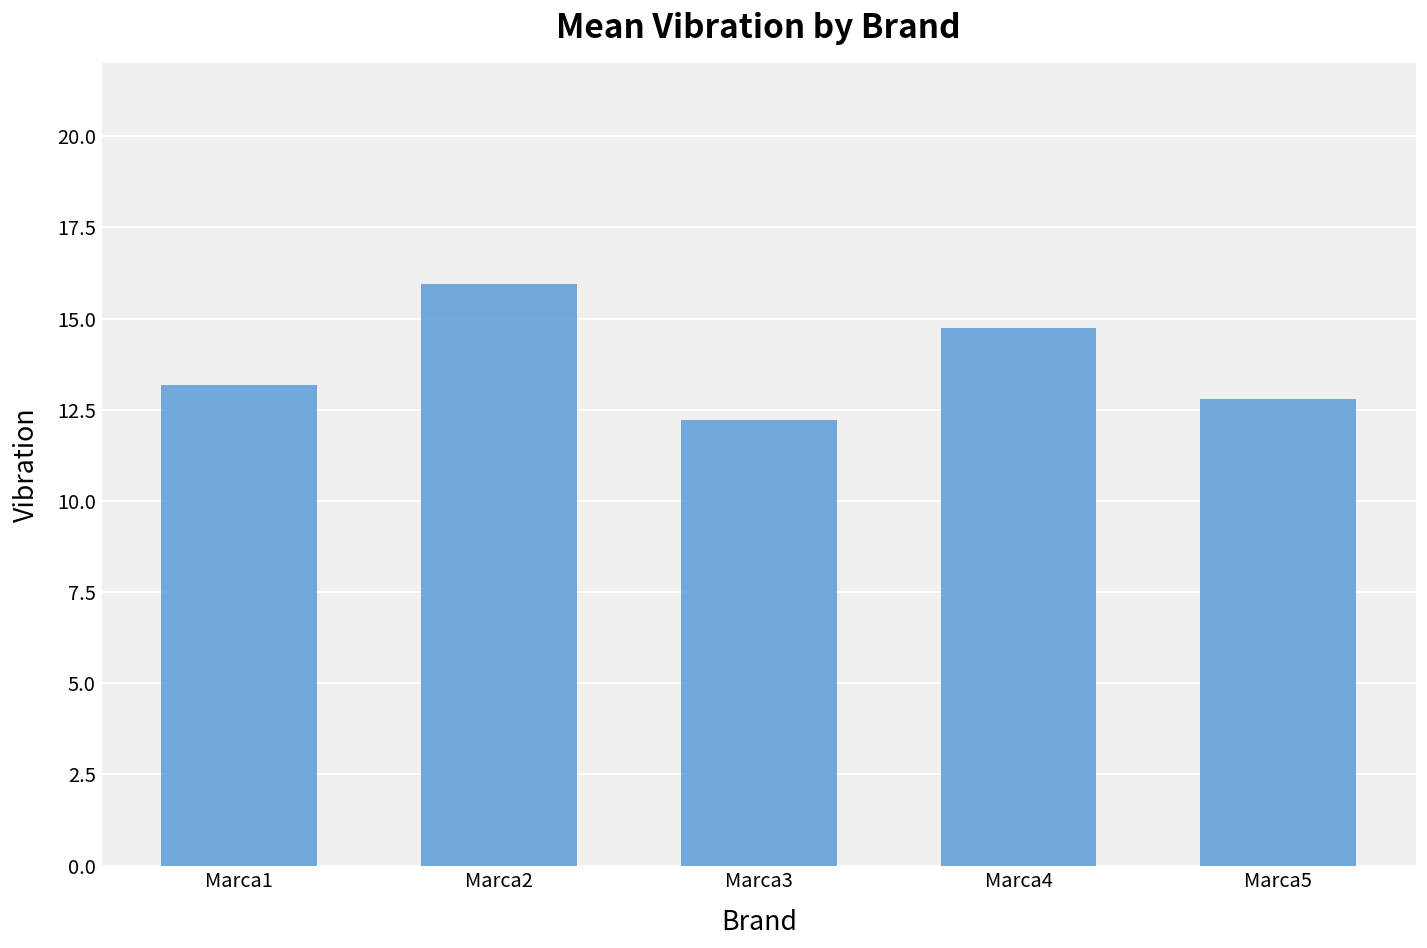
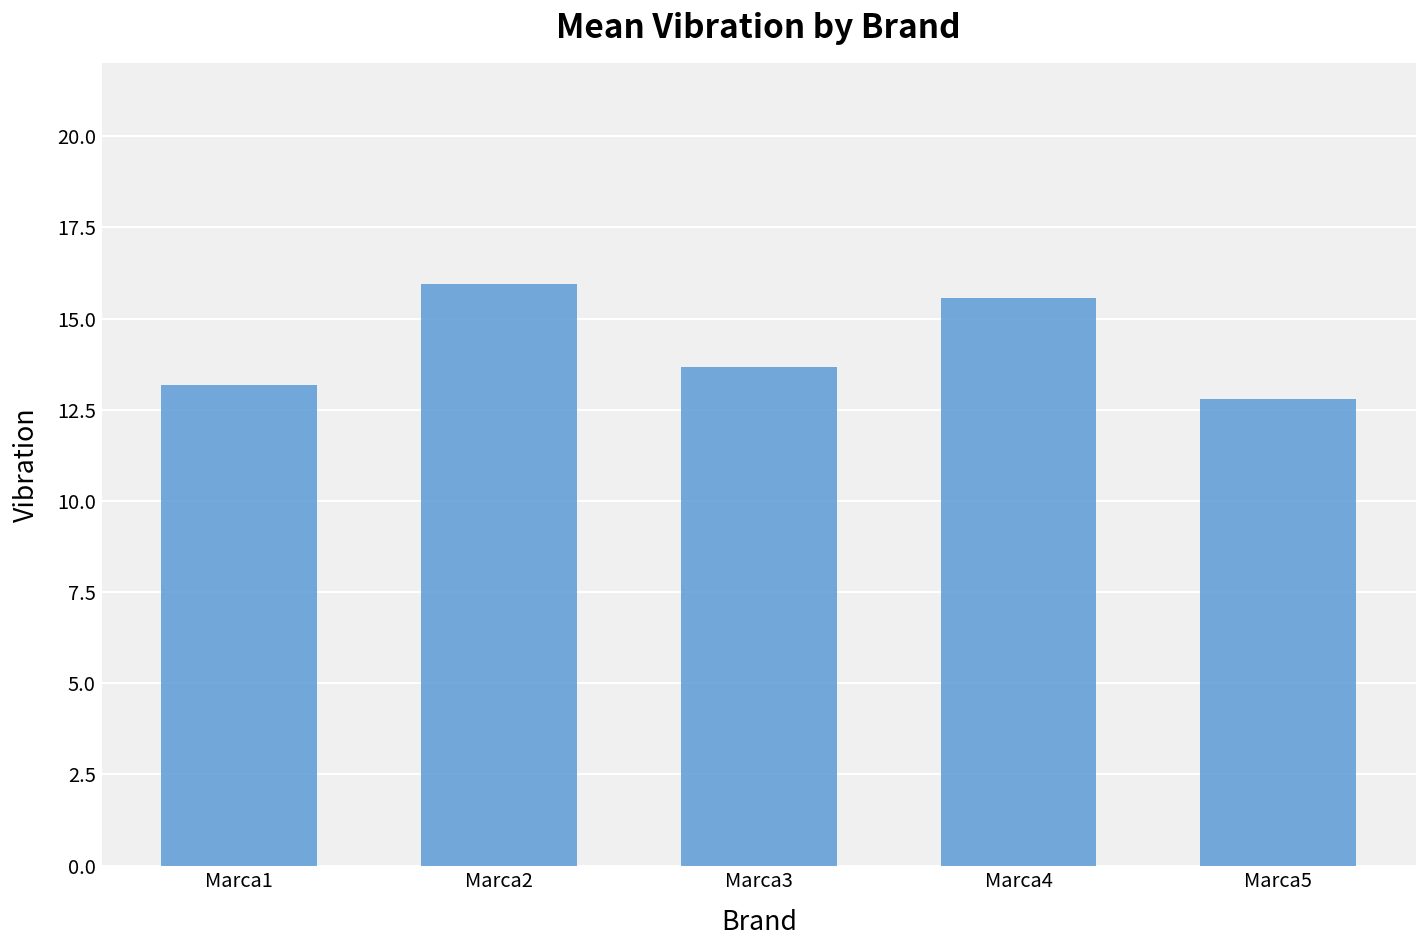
Marca3: 12.2 -> 13.7
Marca4: 14.7 -> 15.6
